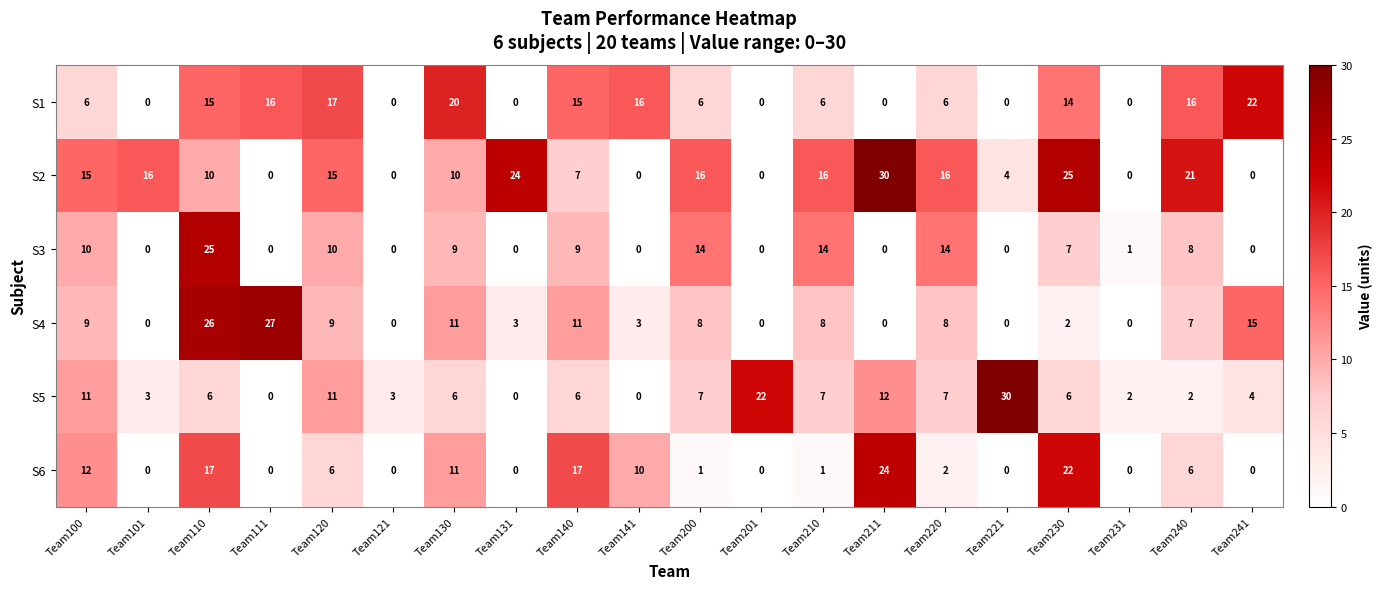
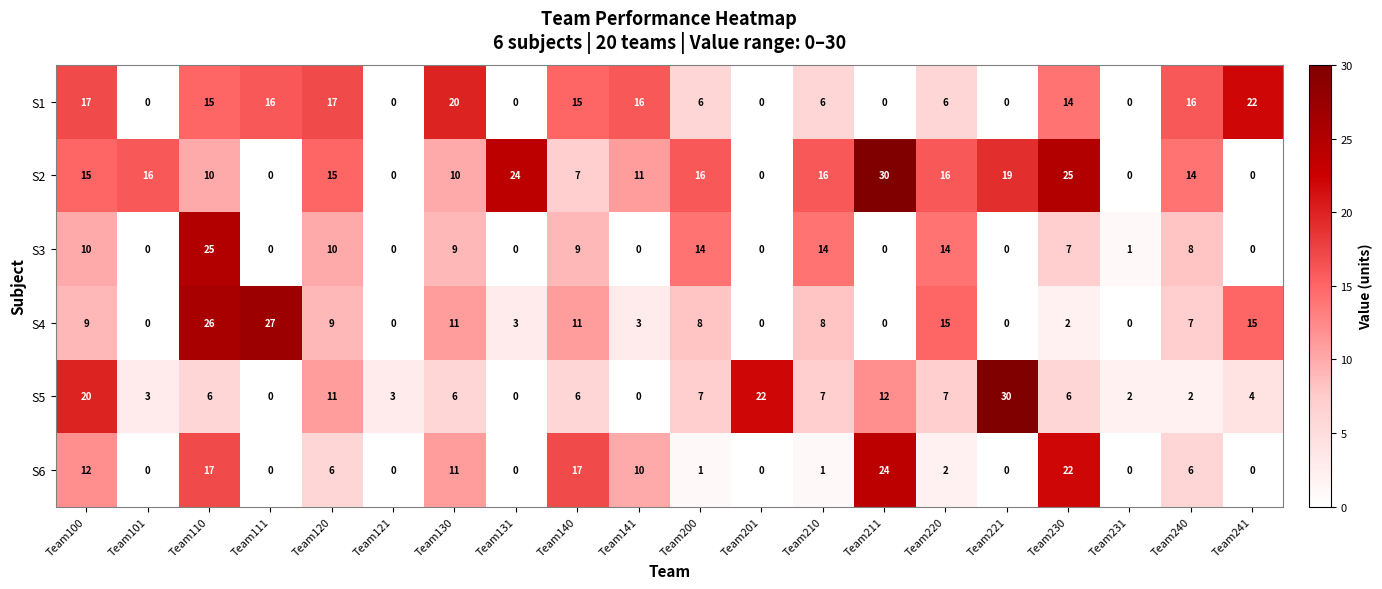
S1, Team100: 6 -> 17
S2, Team141: 0 -> 11
S2, Team221: 4 -> 19
S2, Team240: 21 -> 14
S4, Team220: 8 -> 15
S5, Team100: 11 -> 20
